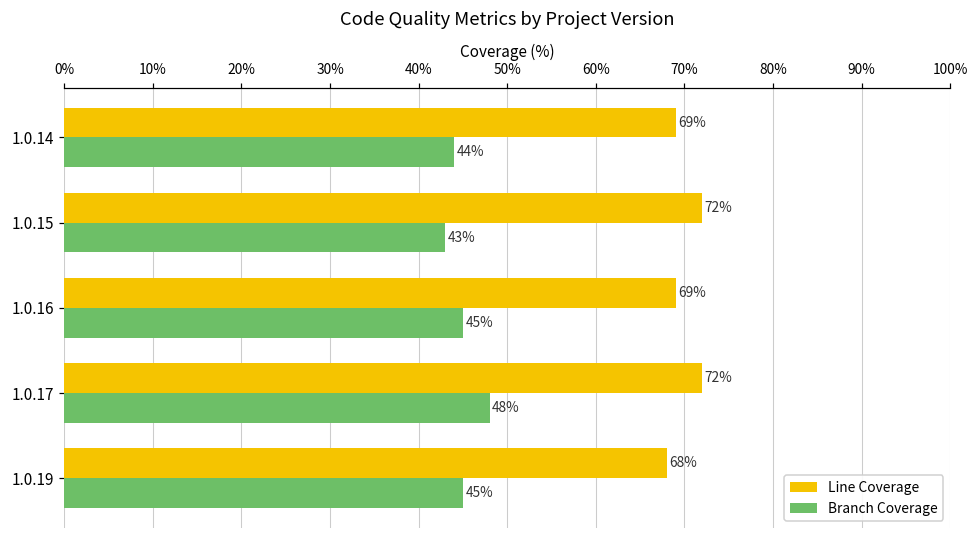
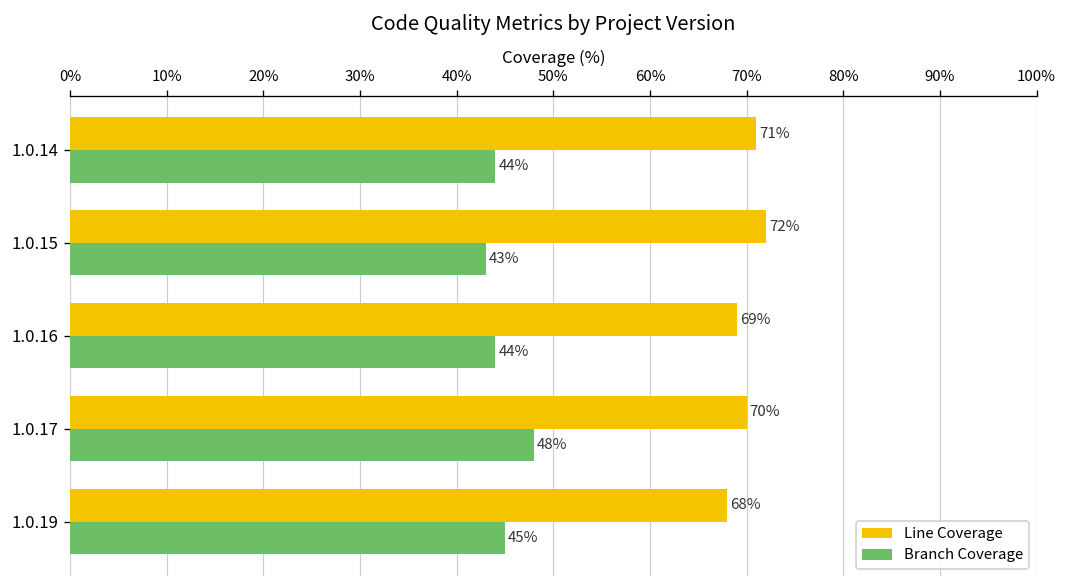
Line Coverage, 1.0.14: 69% -> 71%
Branch Coverage, 1.0.16: 45% -> 44%
Line Coverage, 1.0.17: 72% -> 70%
